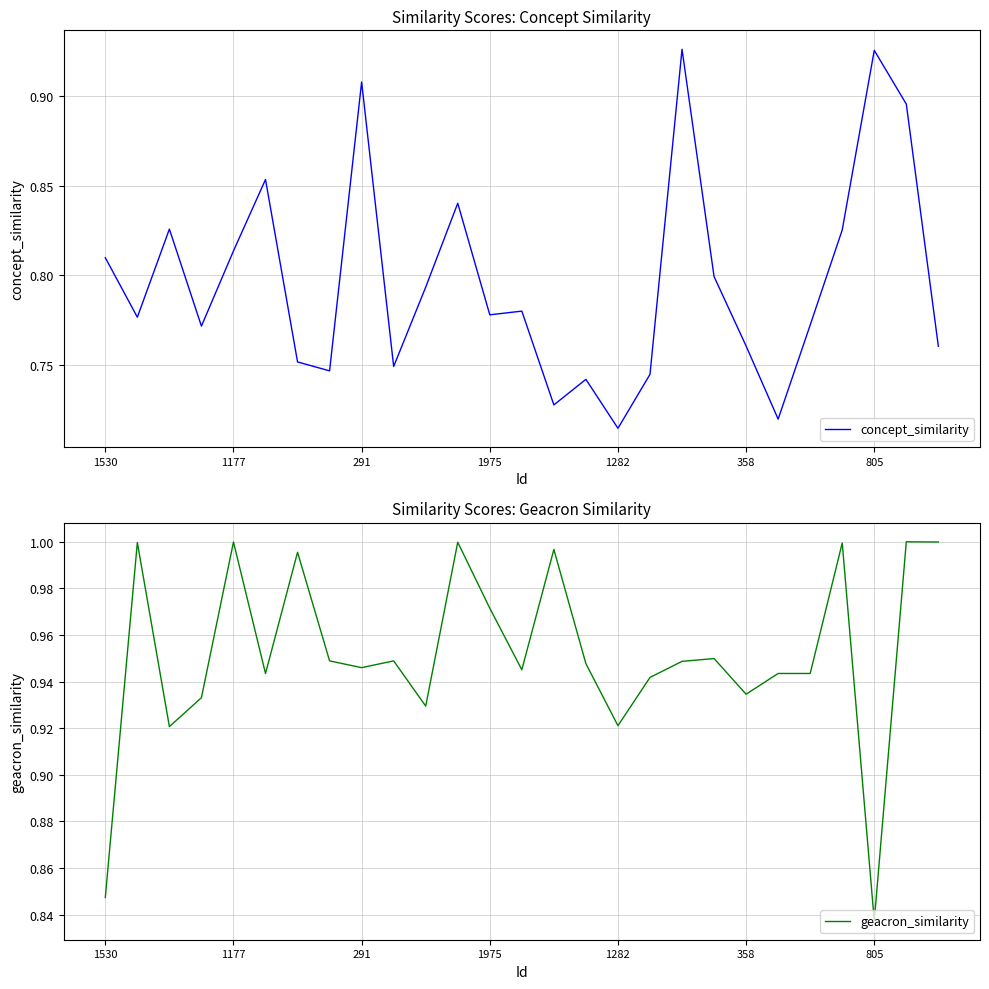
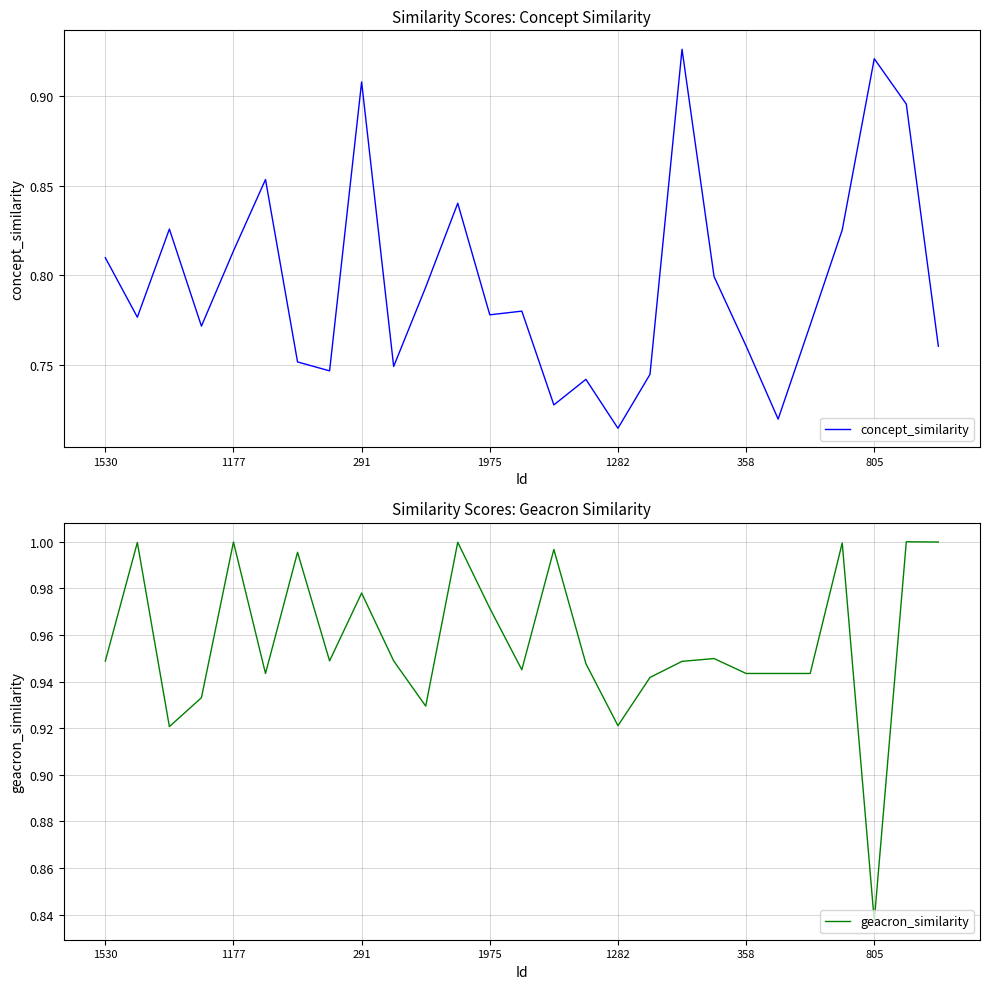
Similarity Scores: Concept Similarity, 805: 0.926 -> 0.921
Similarity Scores: Geacron Similarity, 1530: 0.847 -> 0.949
Similarity Scores: Geacron Similarity, 291: 0.946 -> 0.978
Similarity Scores: Geacron Similarity, 358: 0.935 -> 0.944
